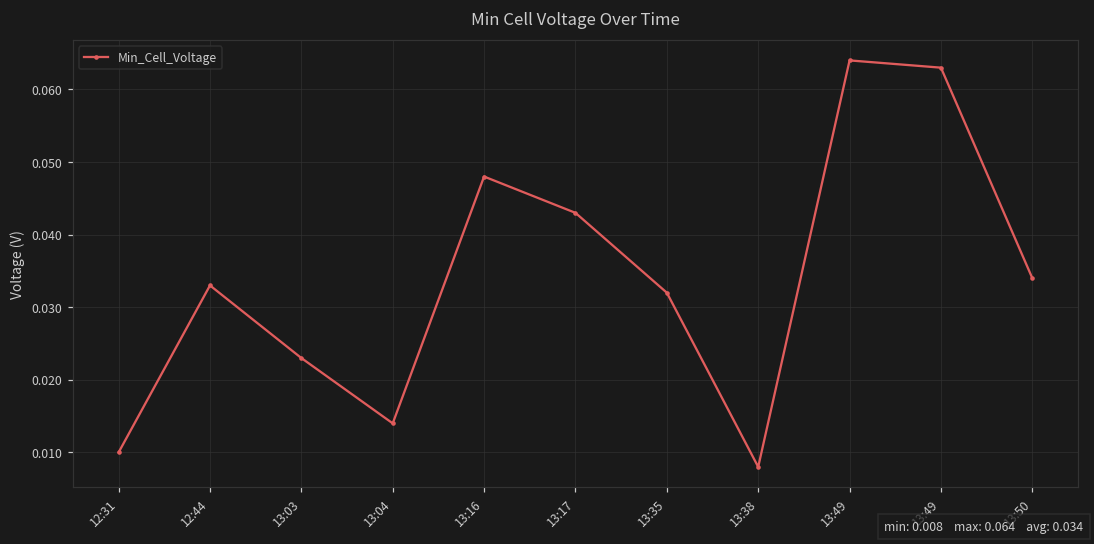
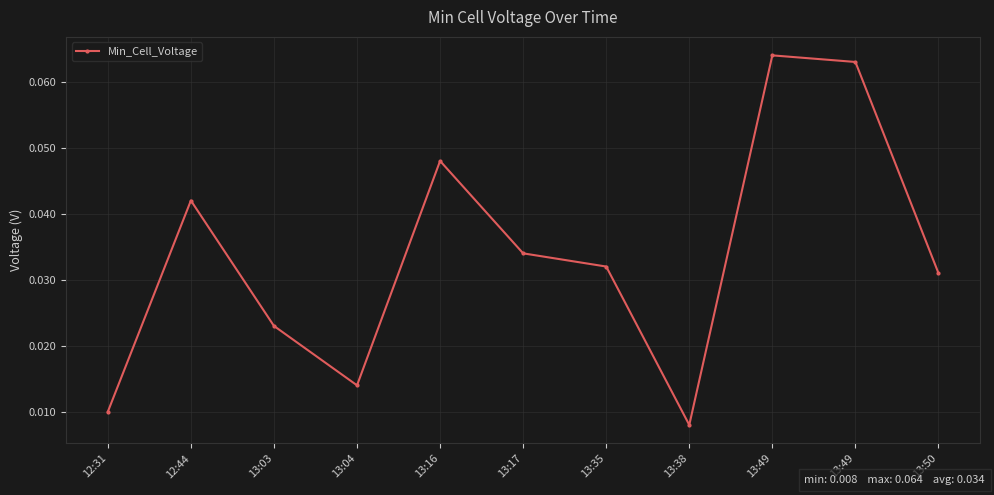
12:44: 0.033 -> 0.042
13:17: 0.043 -> 0.034
13:50: 0.034 -> 0.031
